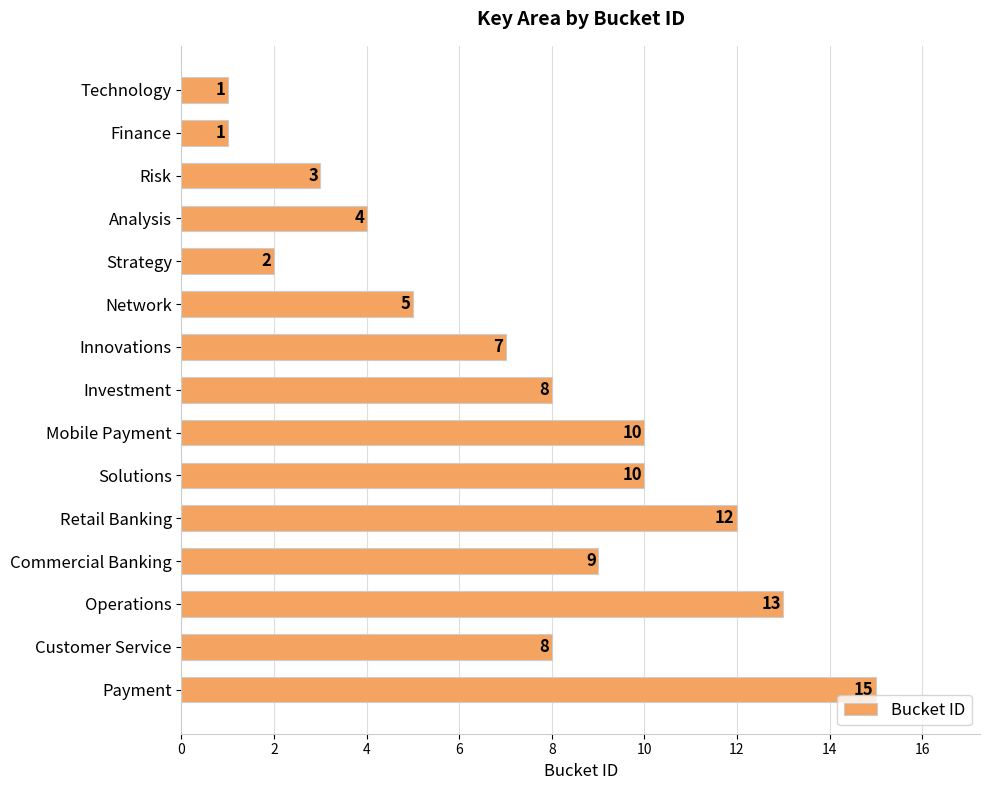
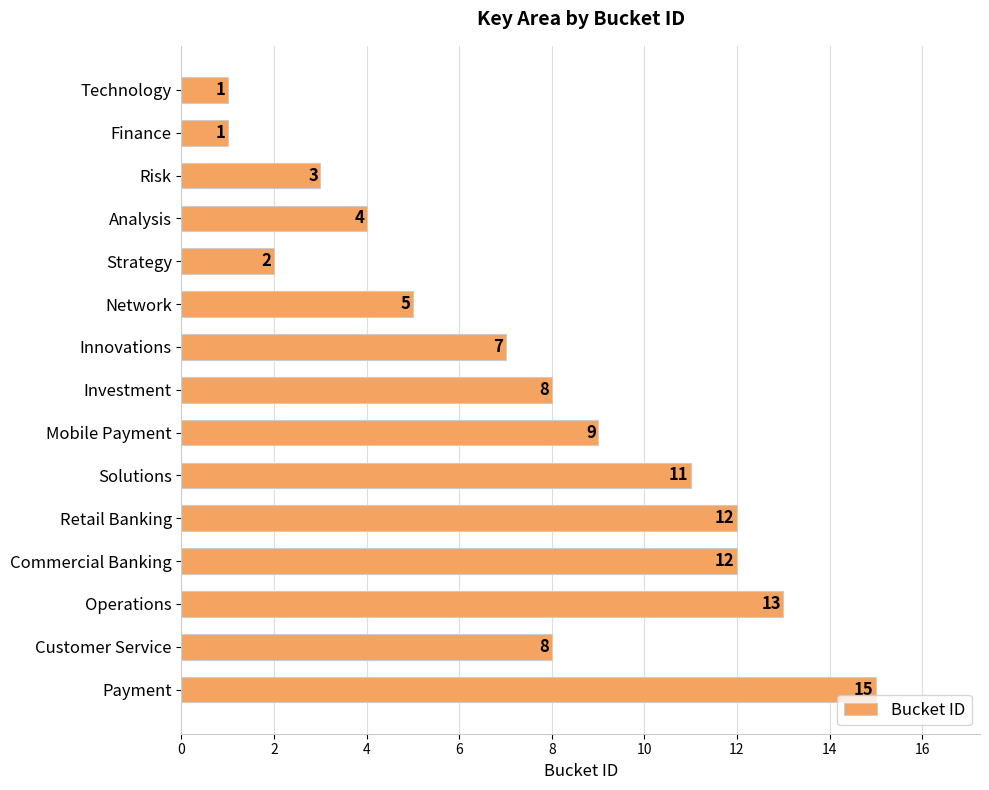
Mobile Payment: 10 -> 9
Solutions: 10 -> 11
Commercial Banking: 9 -> 12
